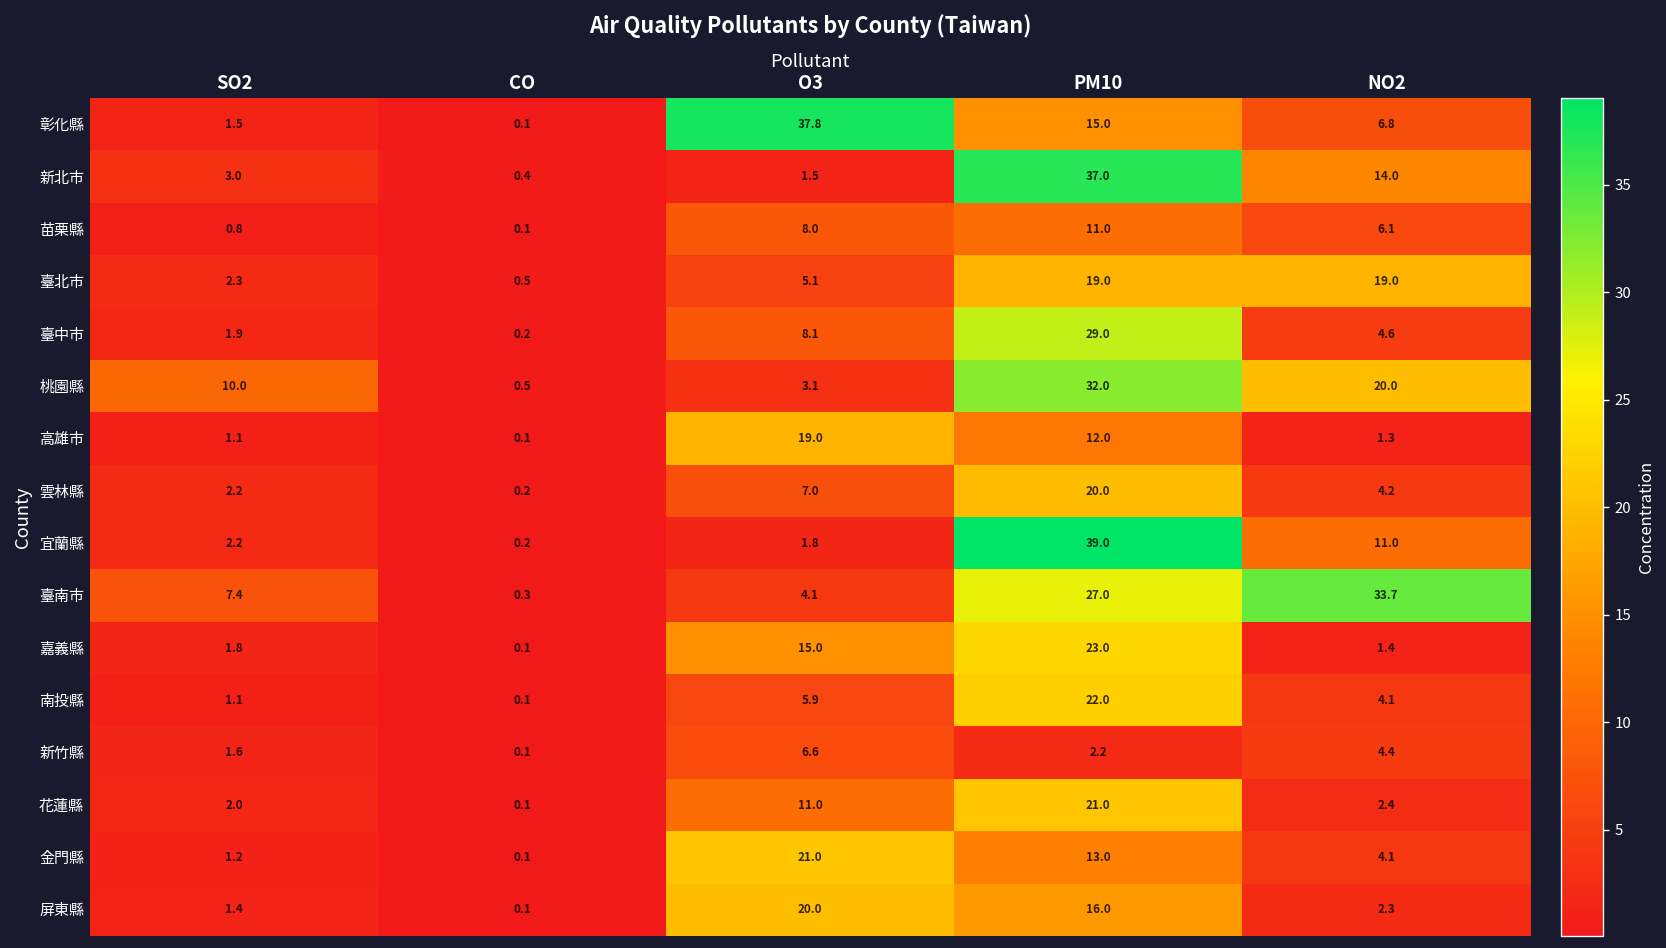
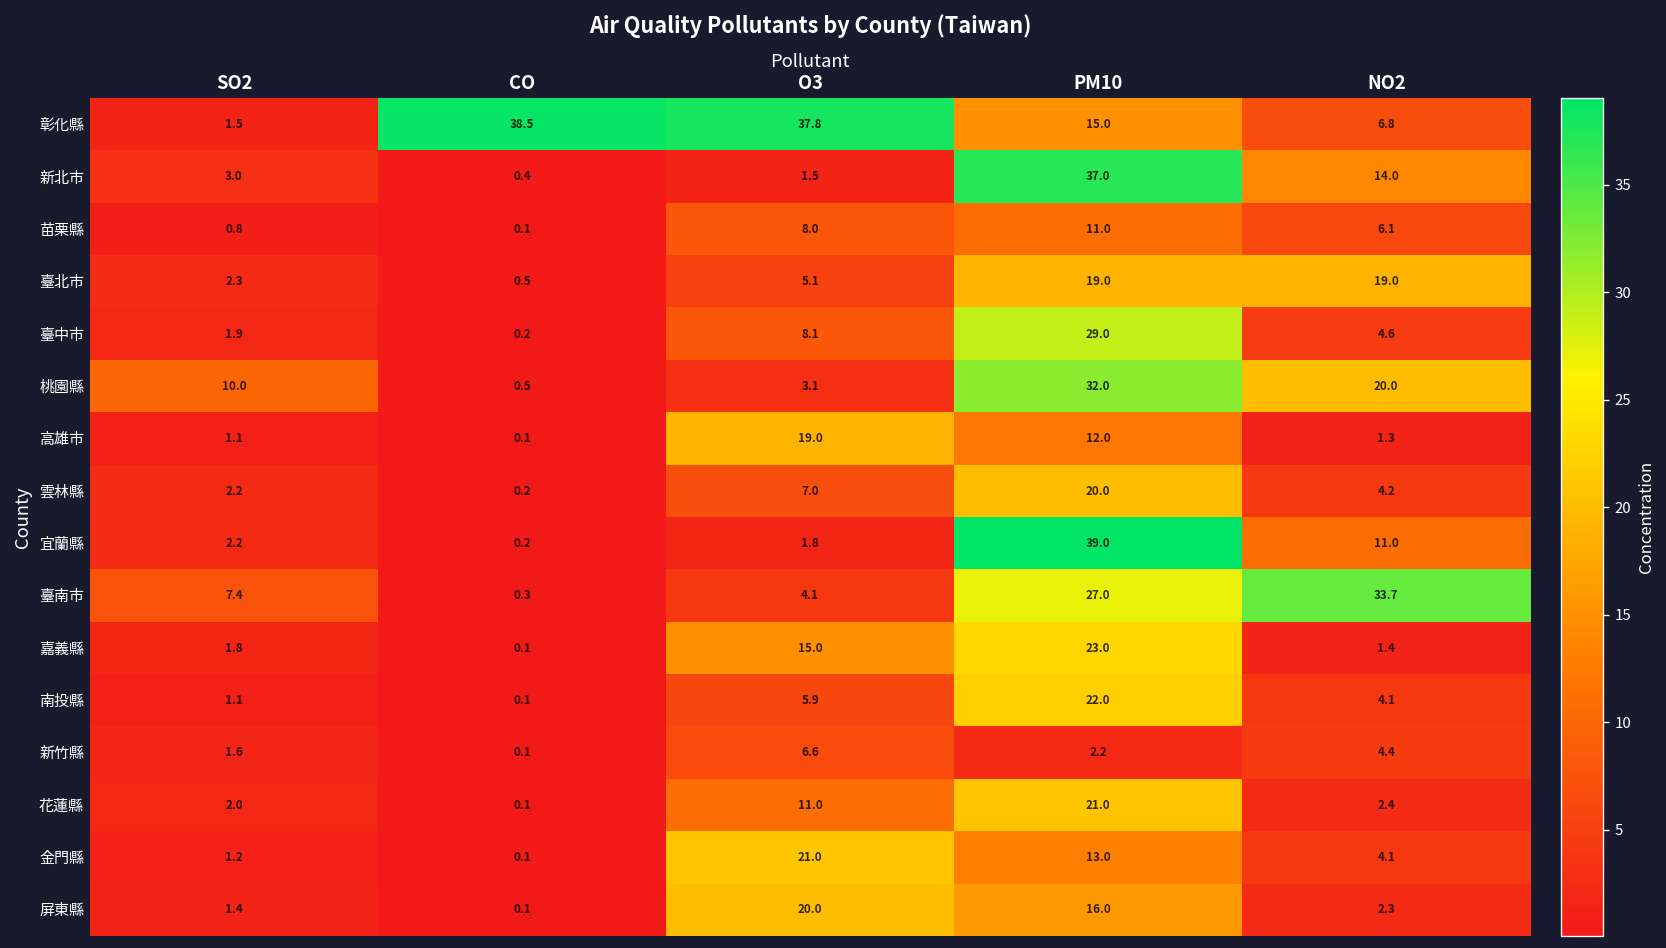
彰化縣, CO: 0.1 -> 38.5
